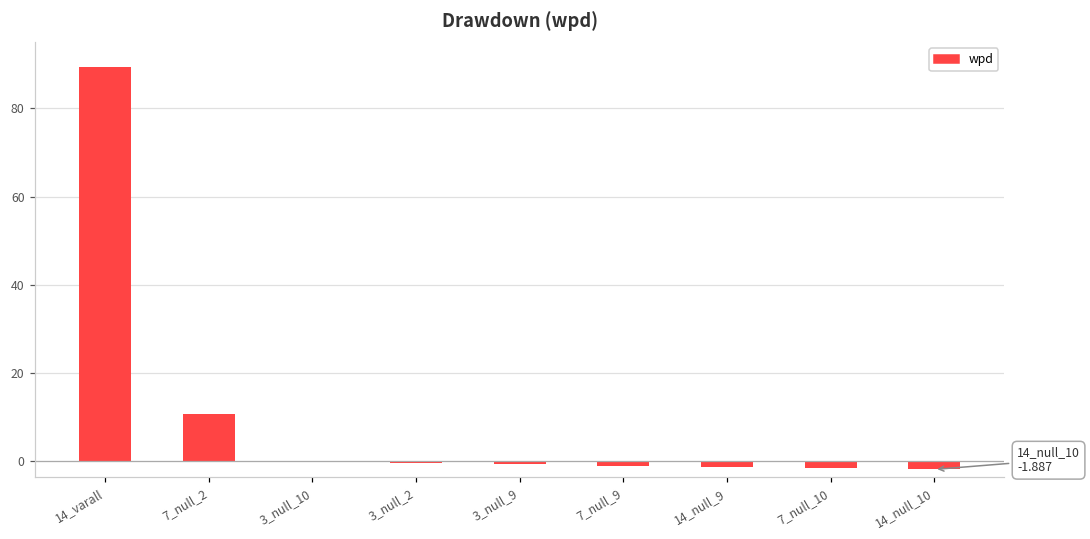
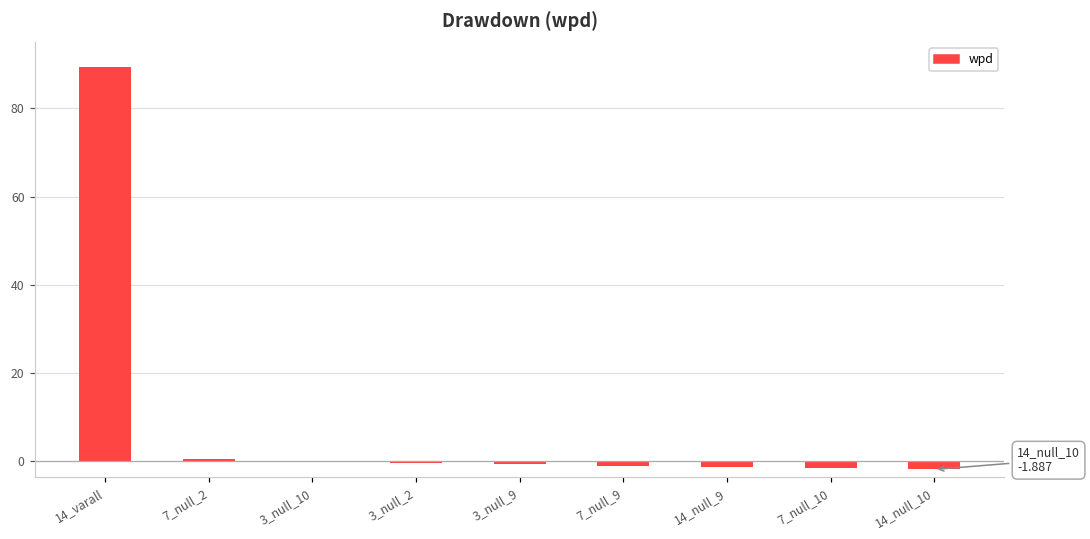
7_null_2: 11 -> 1
